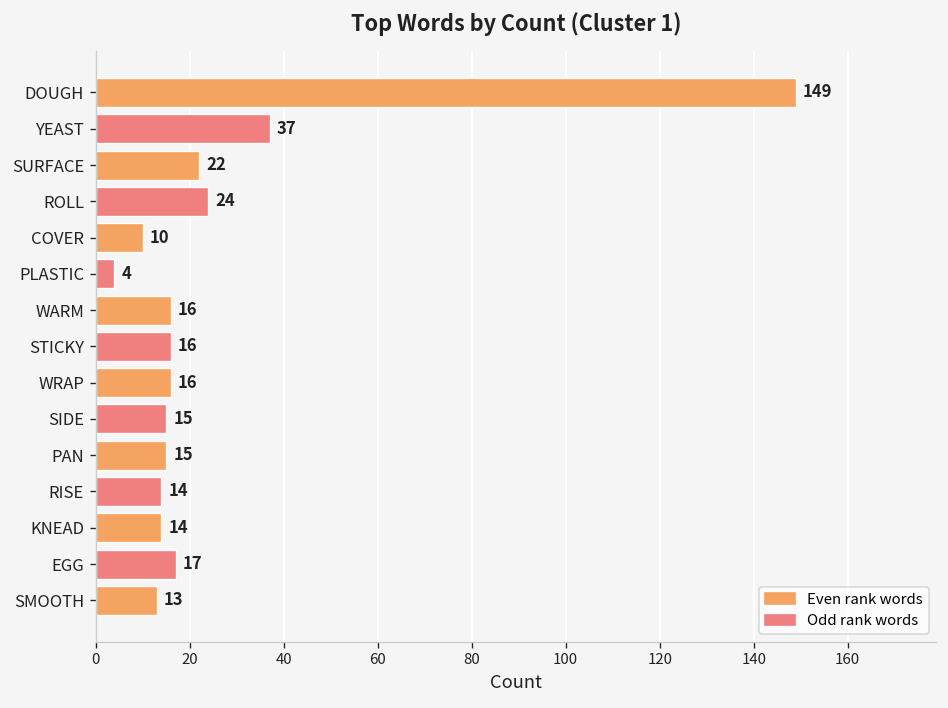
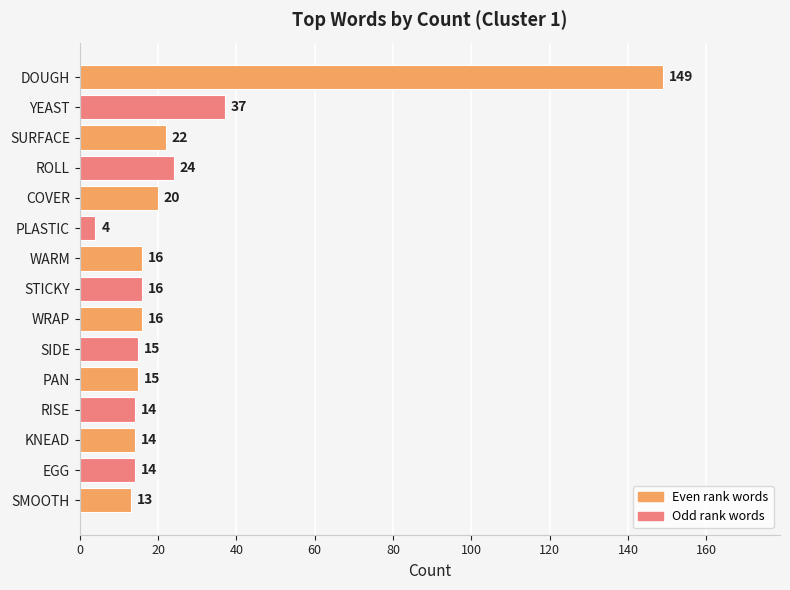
COVER: 10 -> 20
EGG: 17 -> 14
